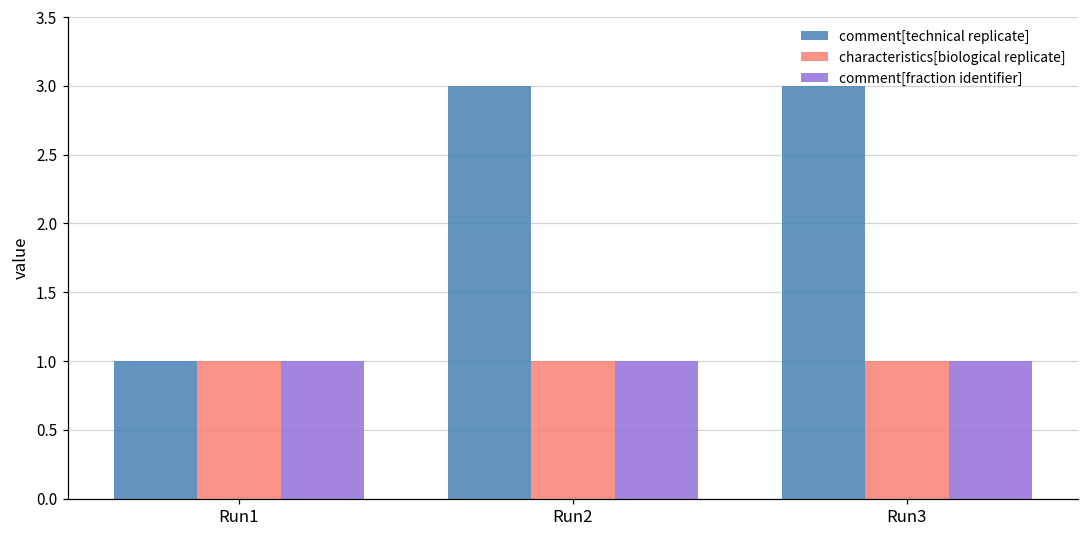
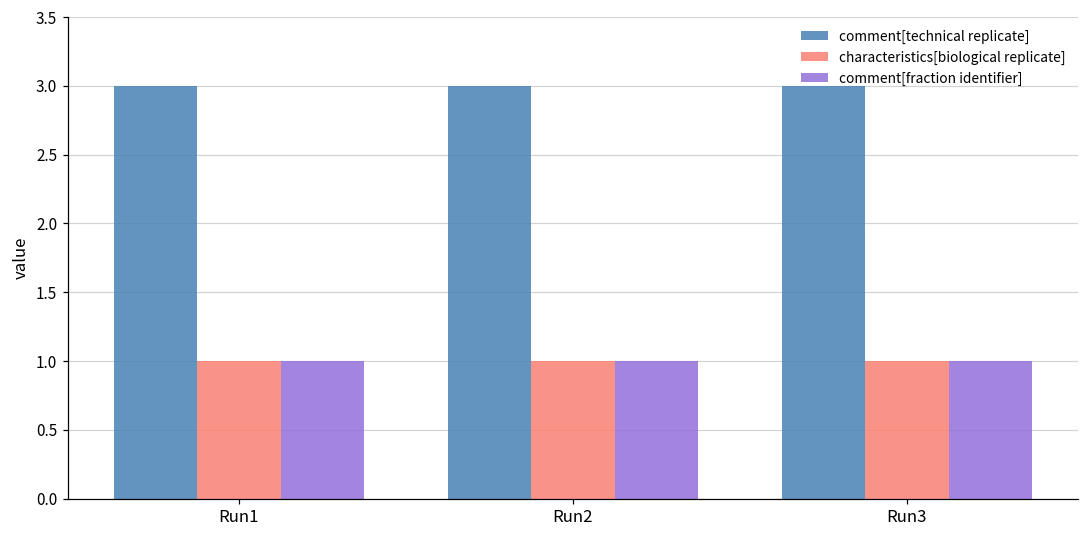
comment[technical replicate], Run1: 1 -> 3
